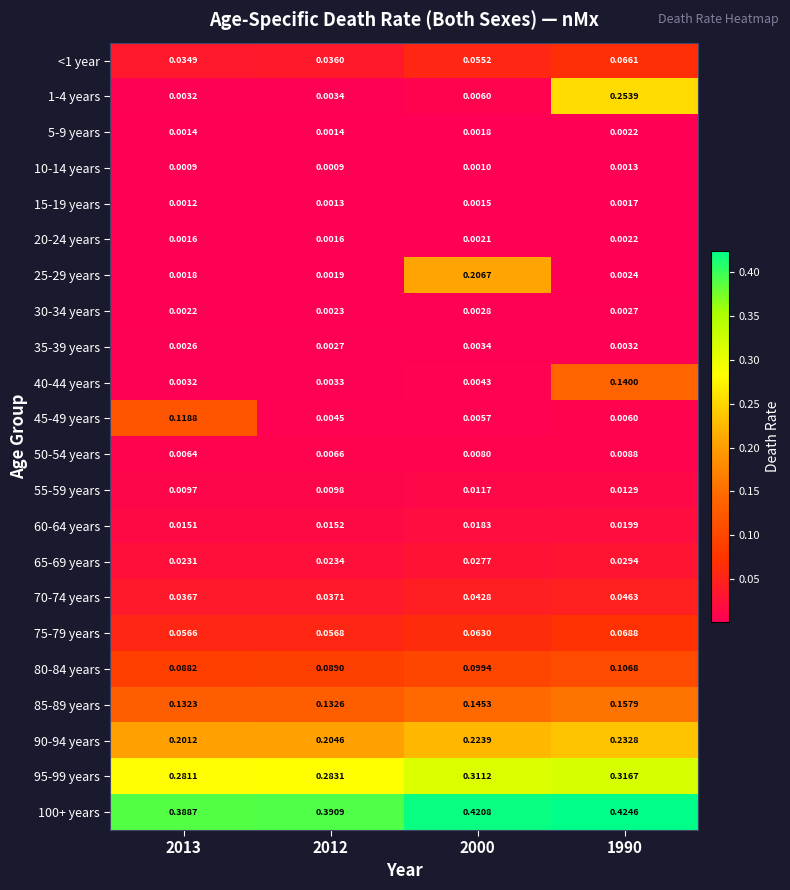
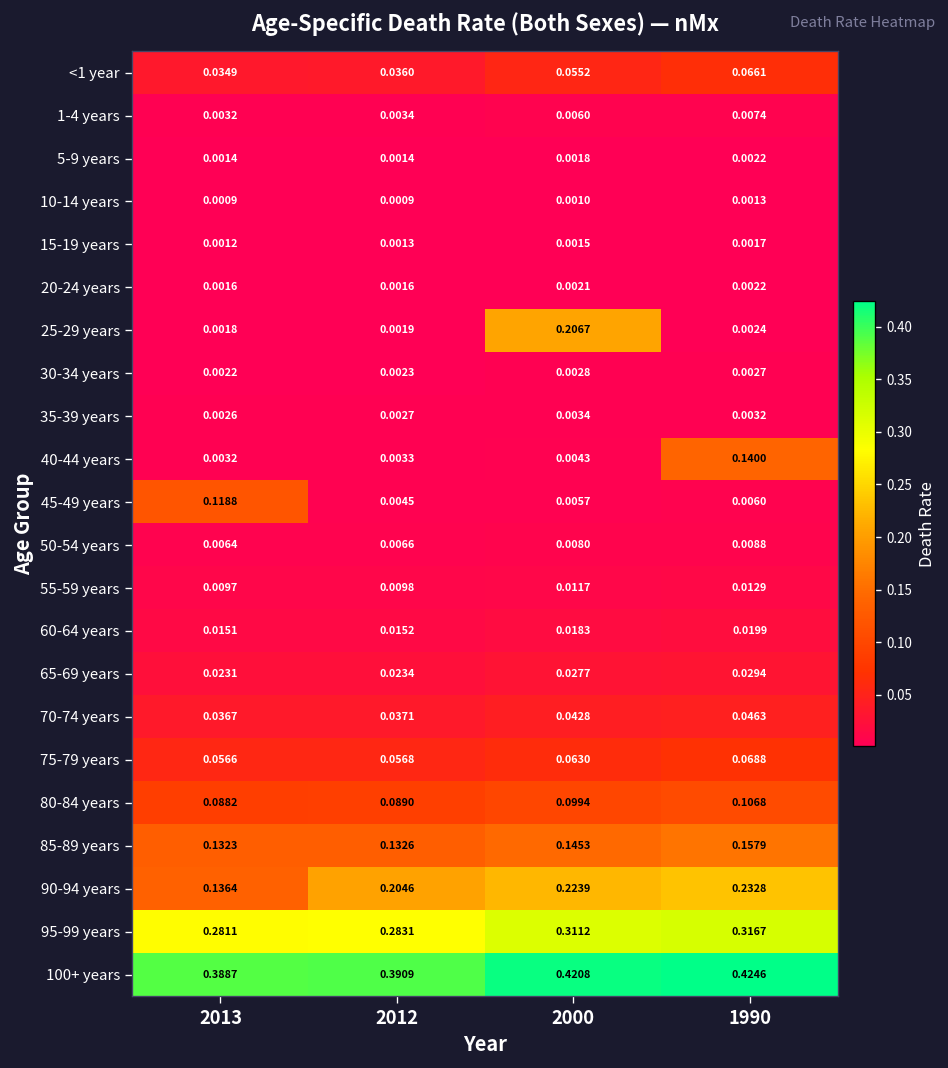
1-4 years, 1990: 0.2539 -> 0.0074
90-94 years, 2013: 0.2012 -> 0.1364
